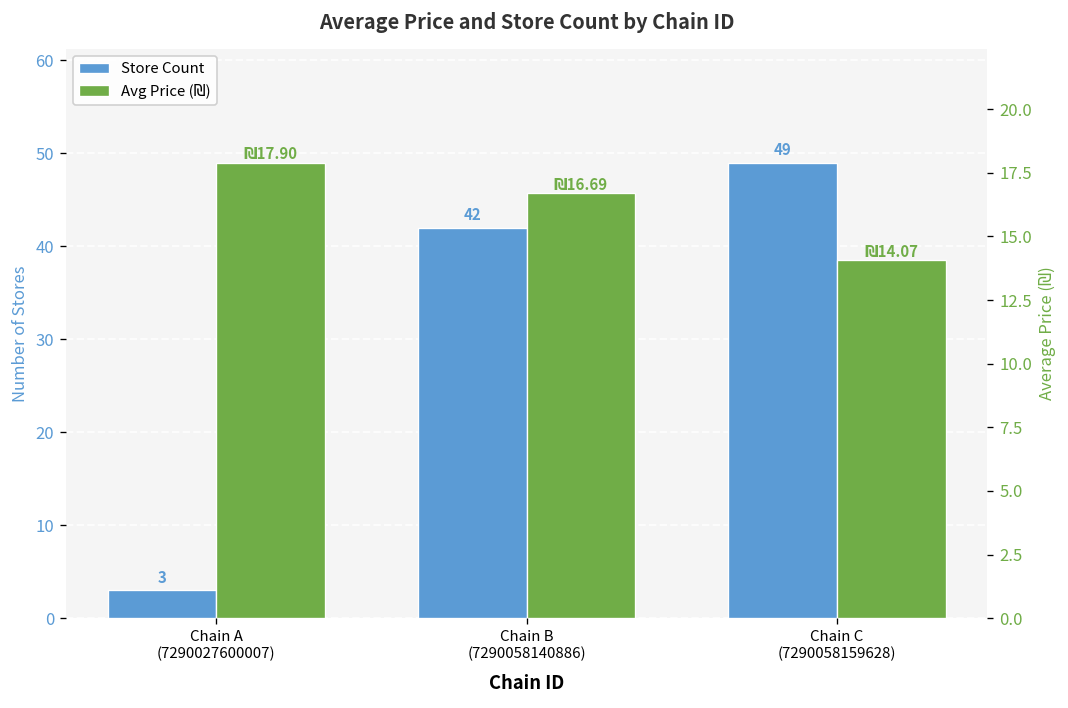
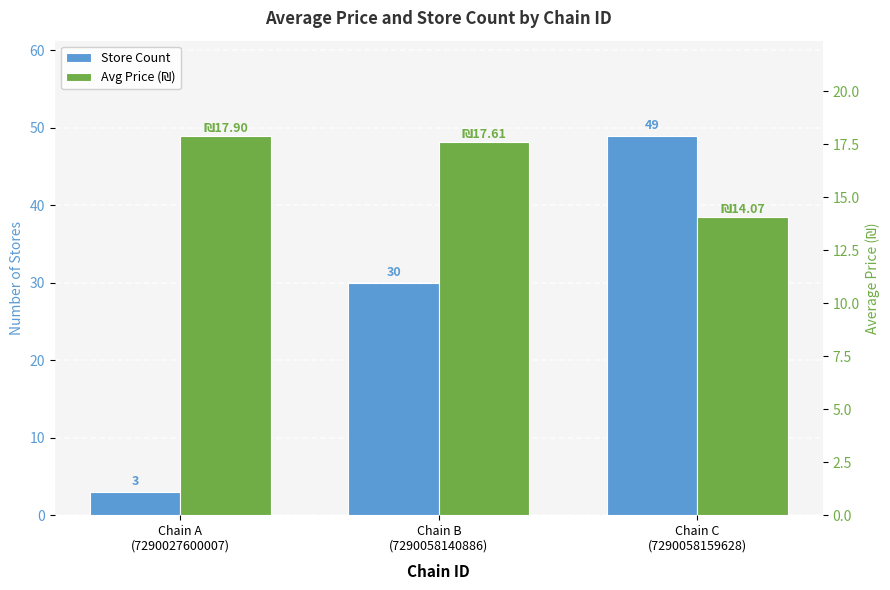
Store Count, Chain B (7290058140886): 42 -> 30
Avg Price (₪), Chain B (7290058140886): 16.69 -> 17.61
